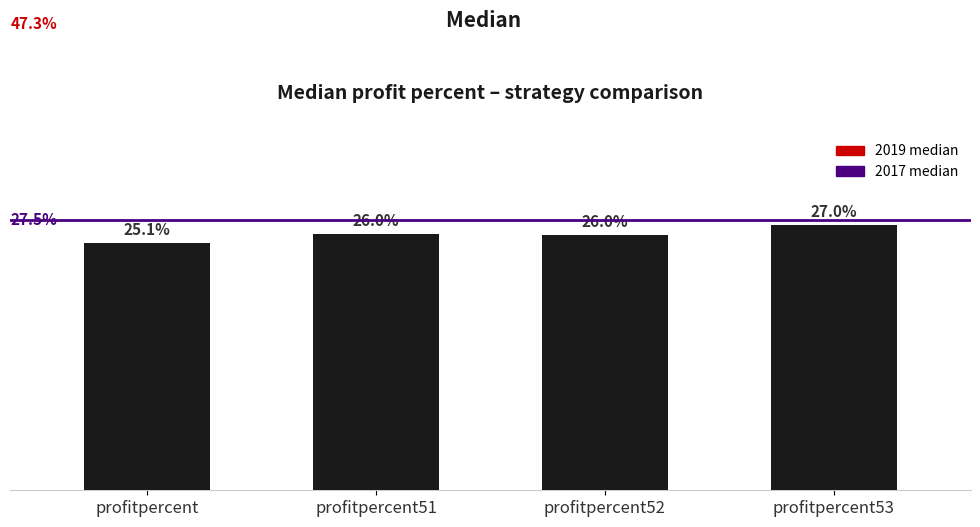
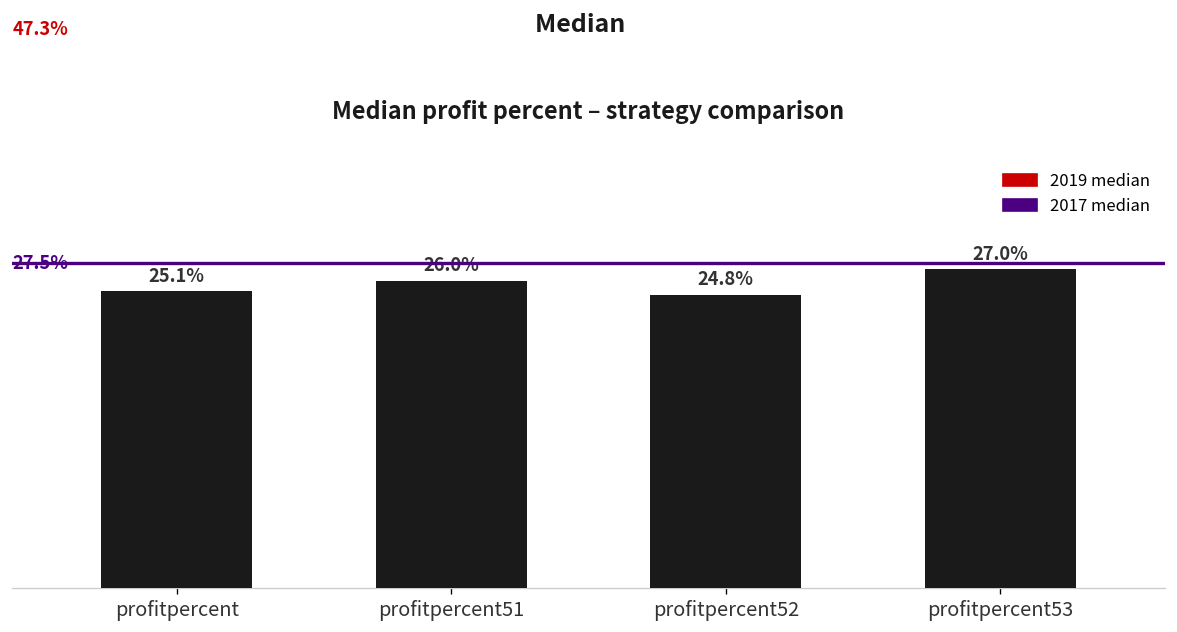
profitpercent52: 26.0% -> 24.8%
